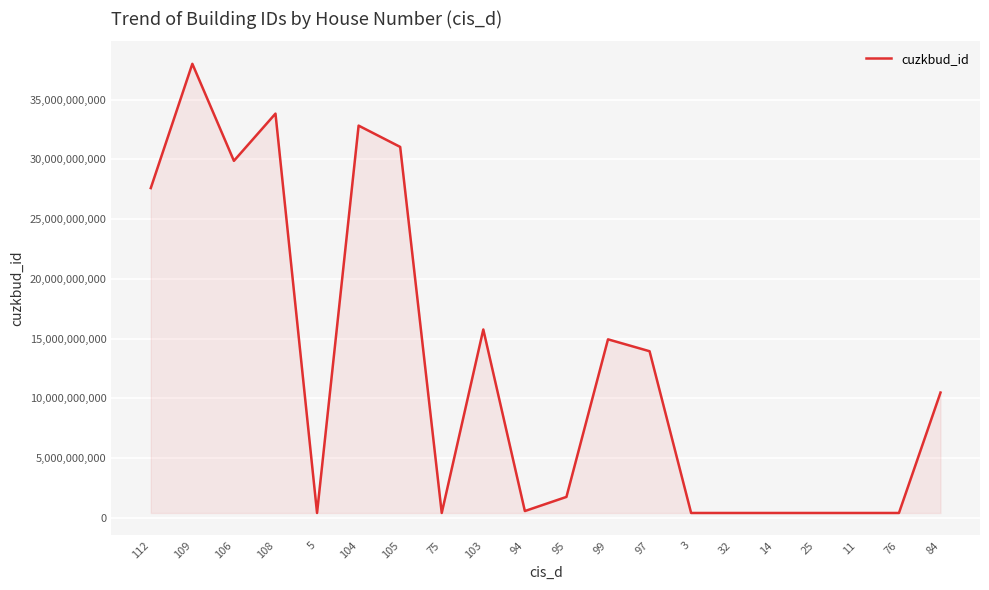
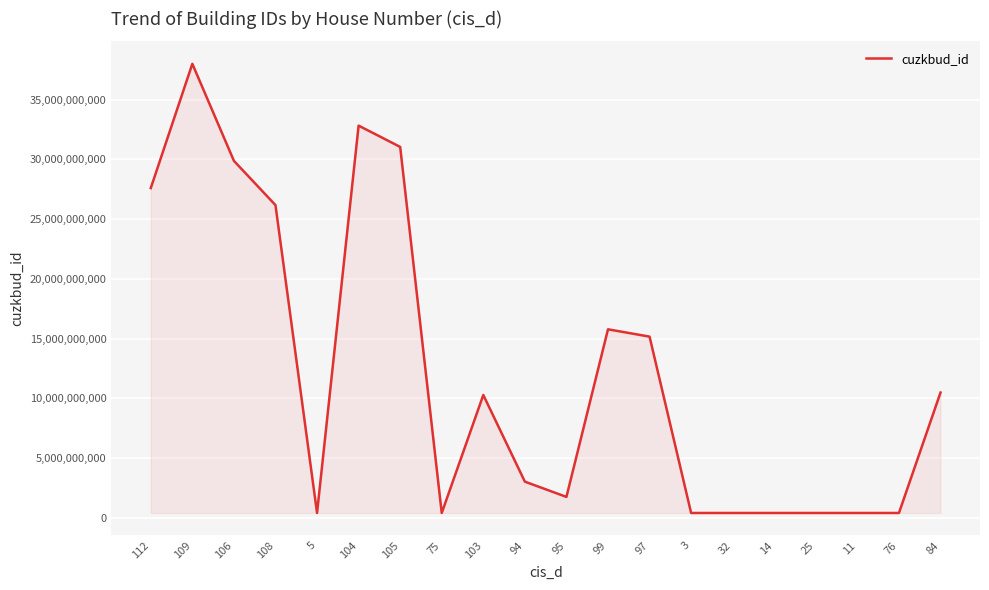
108: 33,800,000,000 -> 26,200,000,000
103: 15,800,000,000 -> 10,300,000,000
94: 600,000,000 -> 3,000,000,000
99: 14,900,000,000 -> 15,800,000,000
97: 13,900,000,000 -> 15,200,000,000
